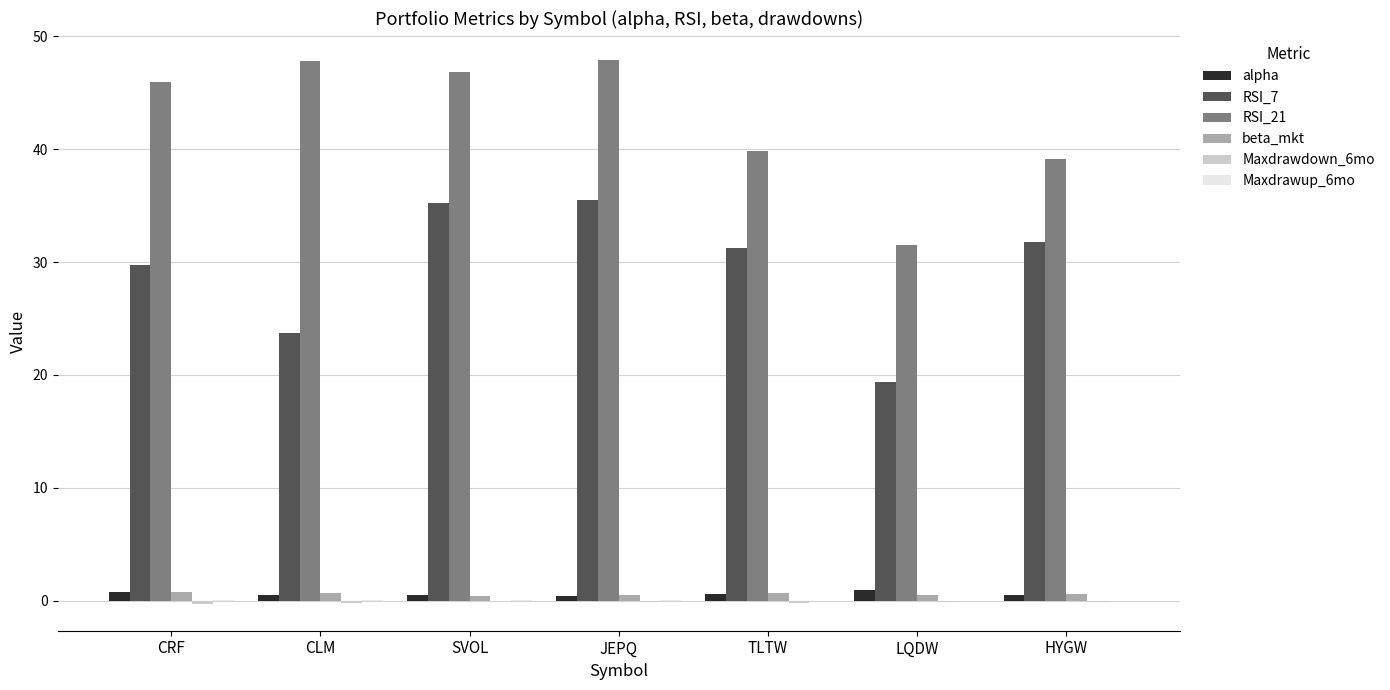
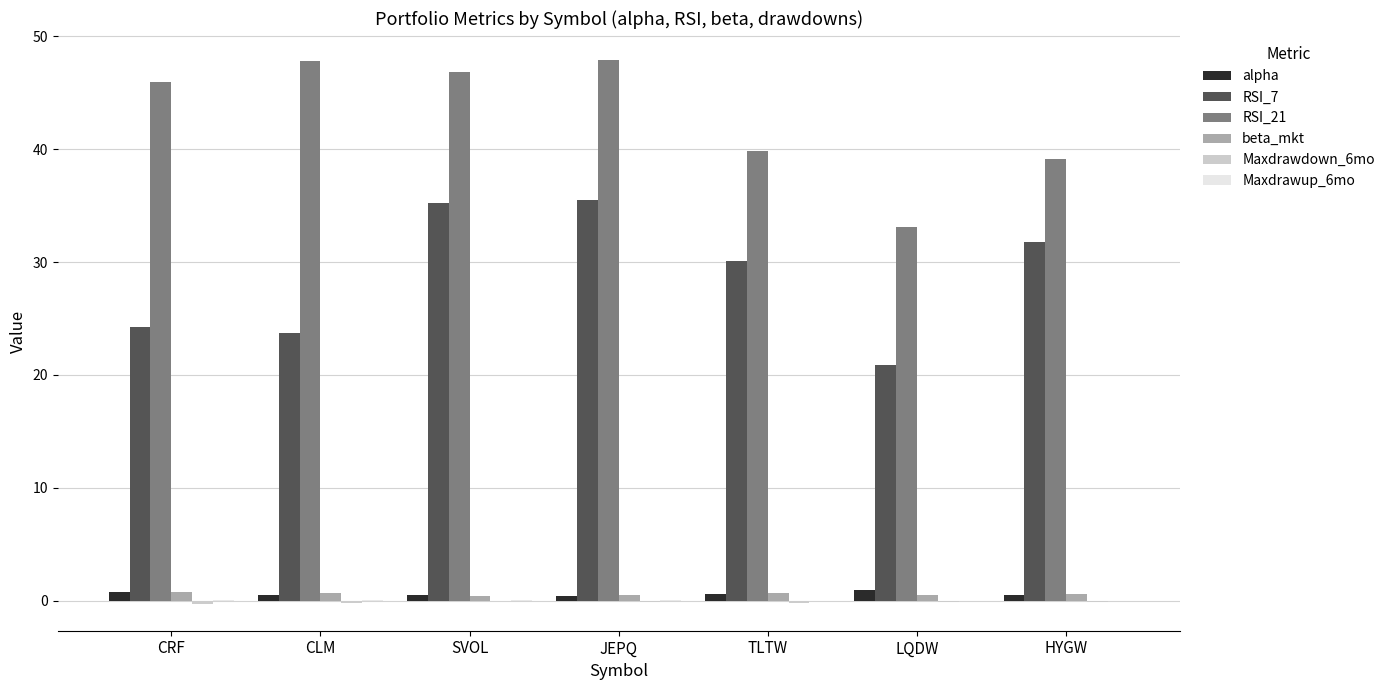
RSI_7, CRF: 29.8 -> 24.3
RSI_7, TLTW: 31.3 -> 30.1
RSI_7, LQDW: 19.4 -> 20.9
RSI_21, LQDW: 31.5 -> 33.1
